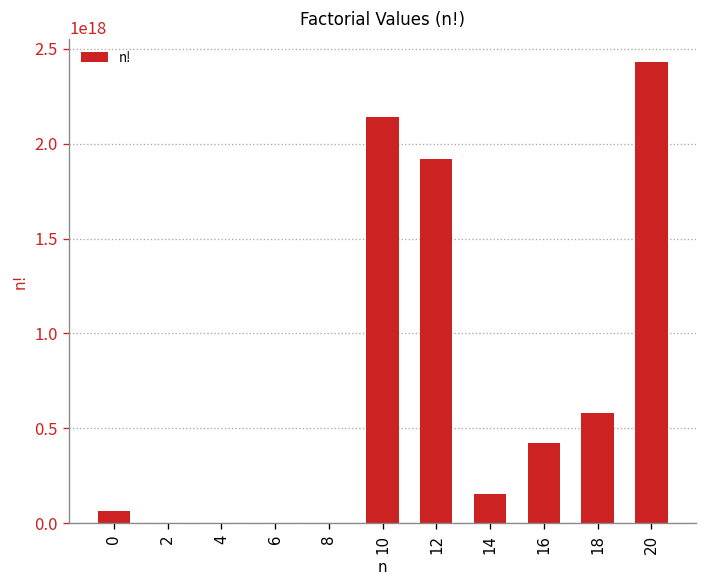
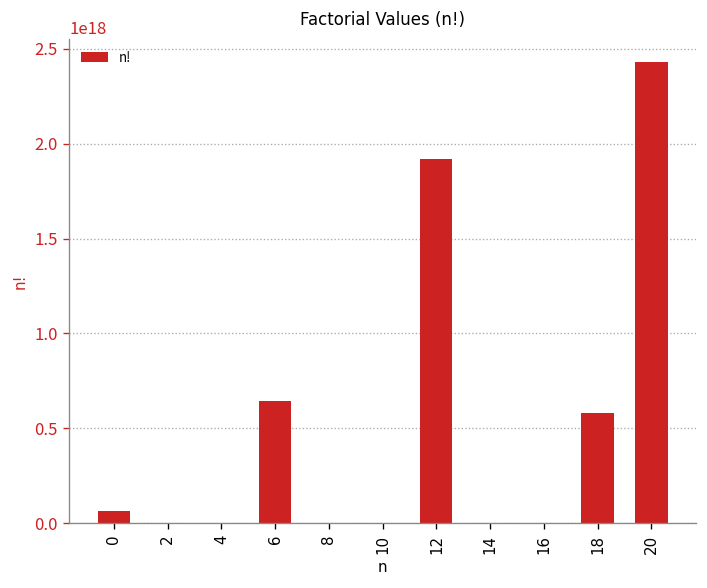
6: 0 -> 640000000000000000
10: 2140000000000000000 -> 0
14: 150000000000000000 -> 0
16: 420000000000000000 -> 0
